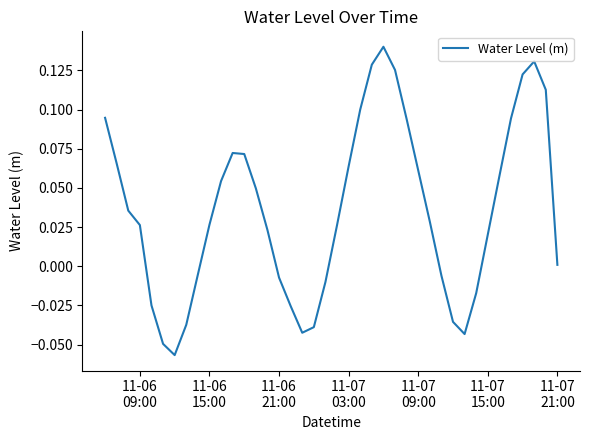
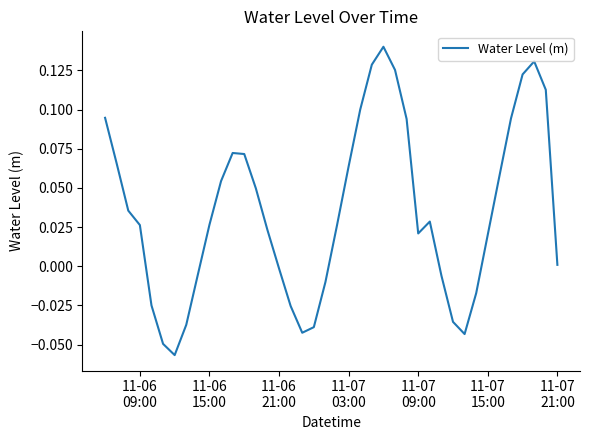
11-06 21:00: -0.007 -> -0.001
11-07 09:00: 0.061 -> 0.021
